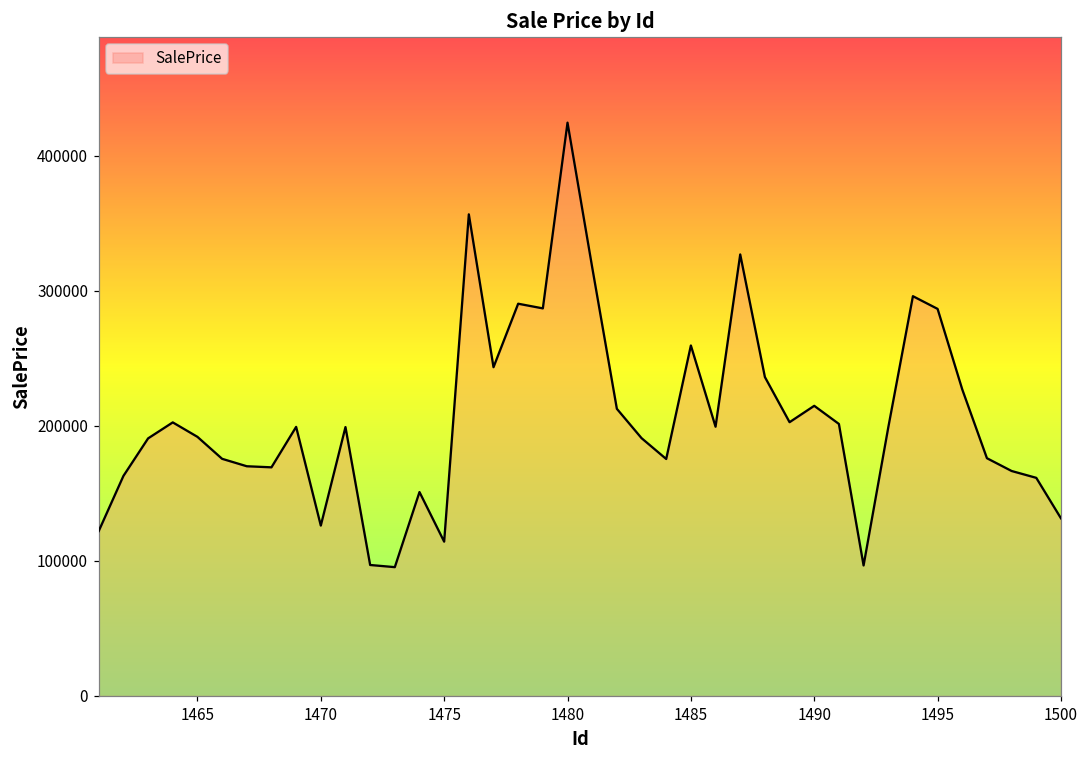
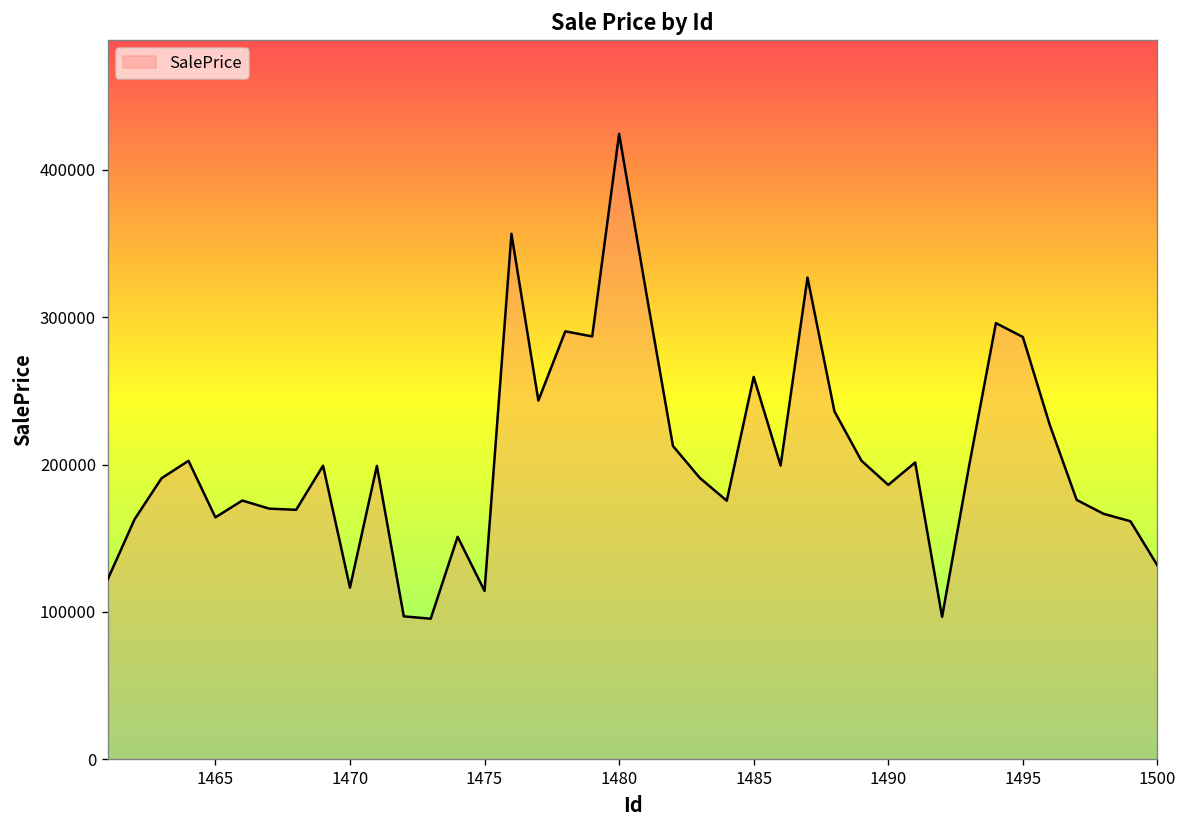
1465: 192000 -> 164000
1470: 126000 -> 116000
1490: 215000 -> 186000
